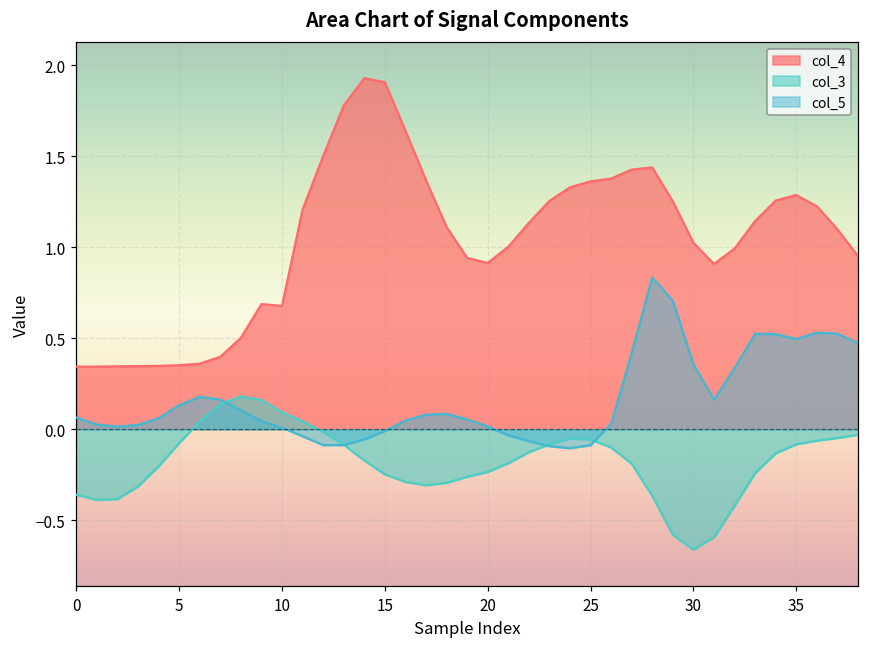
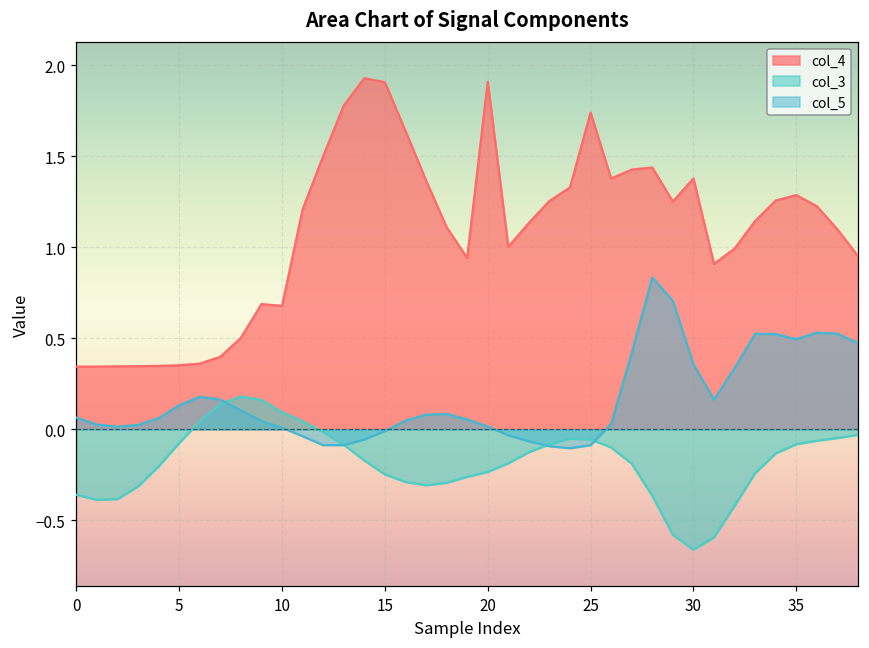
col_4, 20: 0.91 -> 1.91
col_4, 25: 1.36 -> 1.74
col_4, 30: 1.02 -> 1.38
